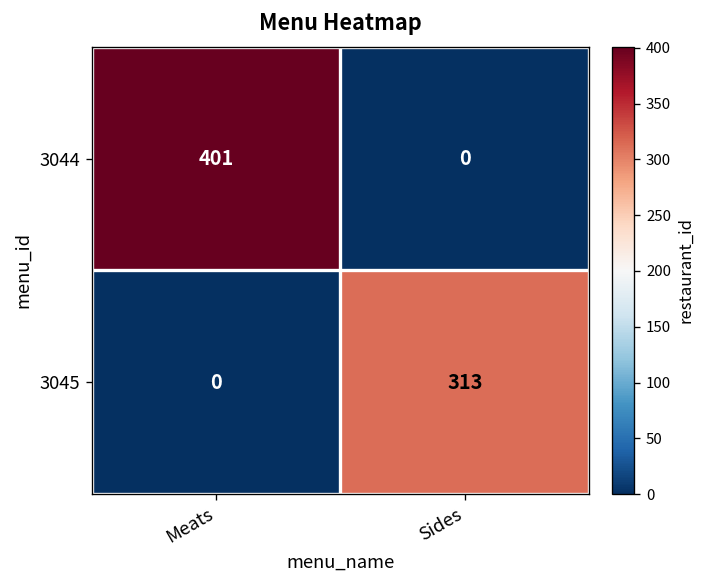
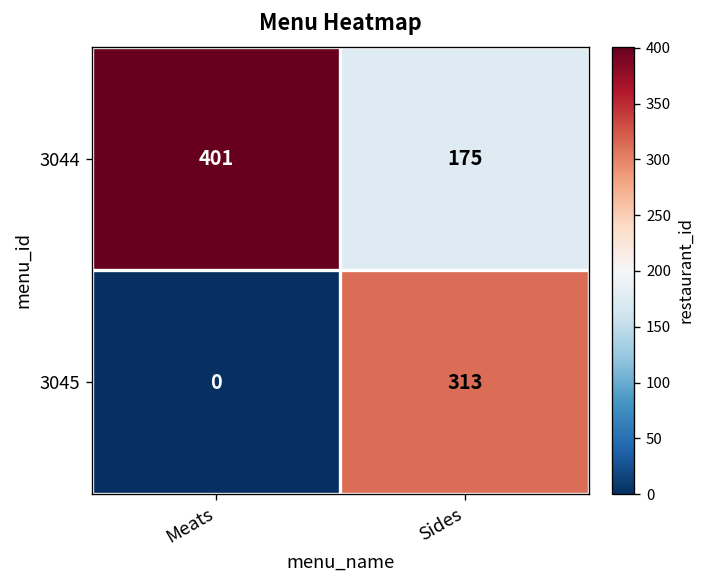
3044, Sides: 0 -> 175
